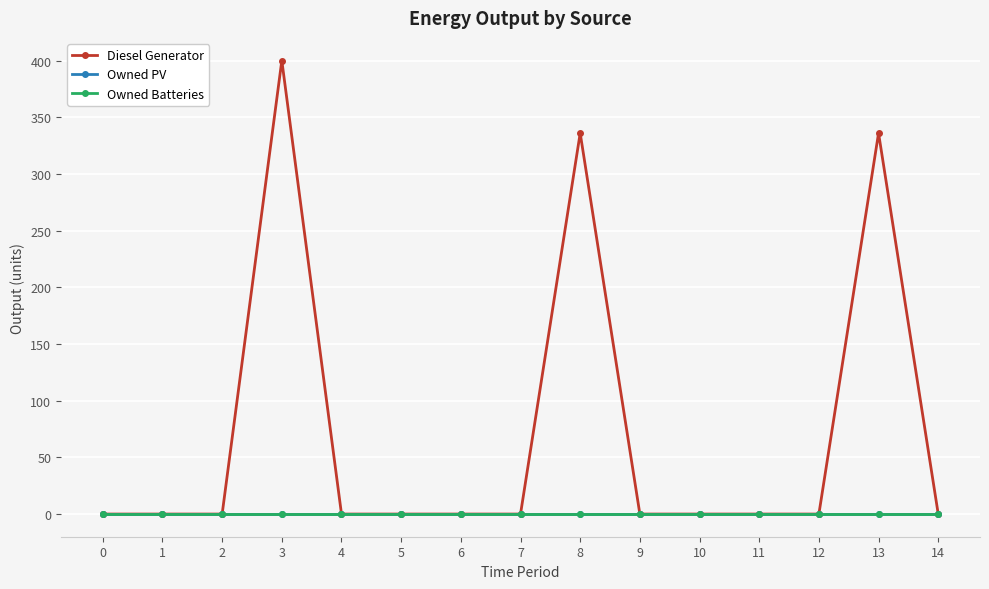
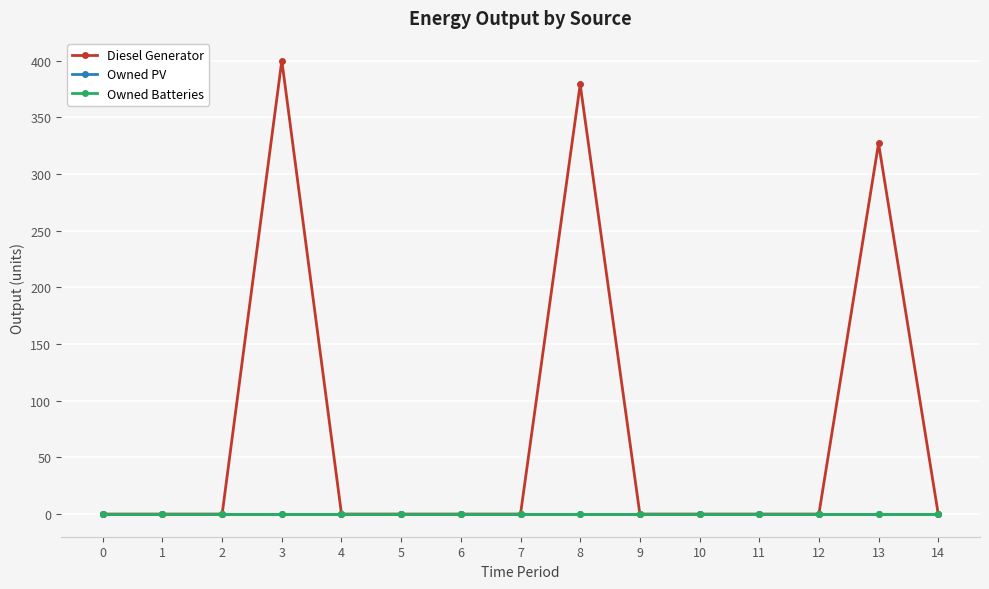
Diesel Generator, 8: 336 -> 379
Diesel Generator, 13: 336 -> 327
